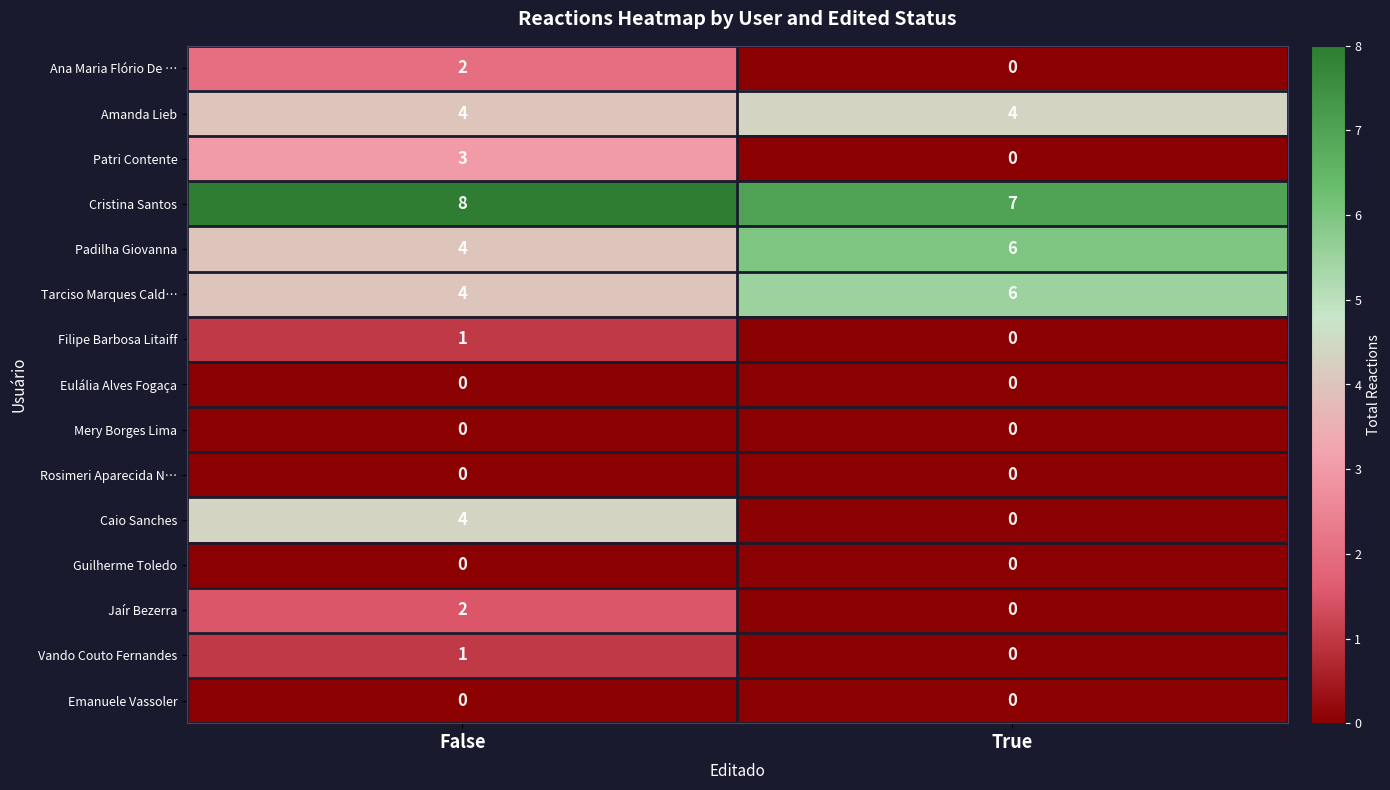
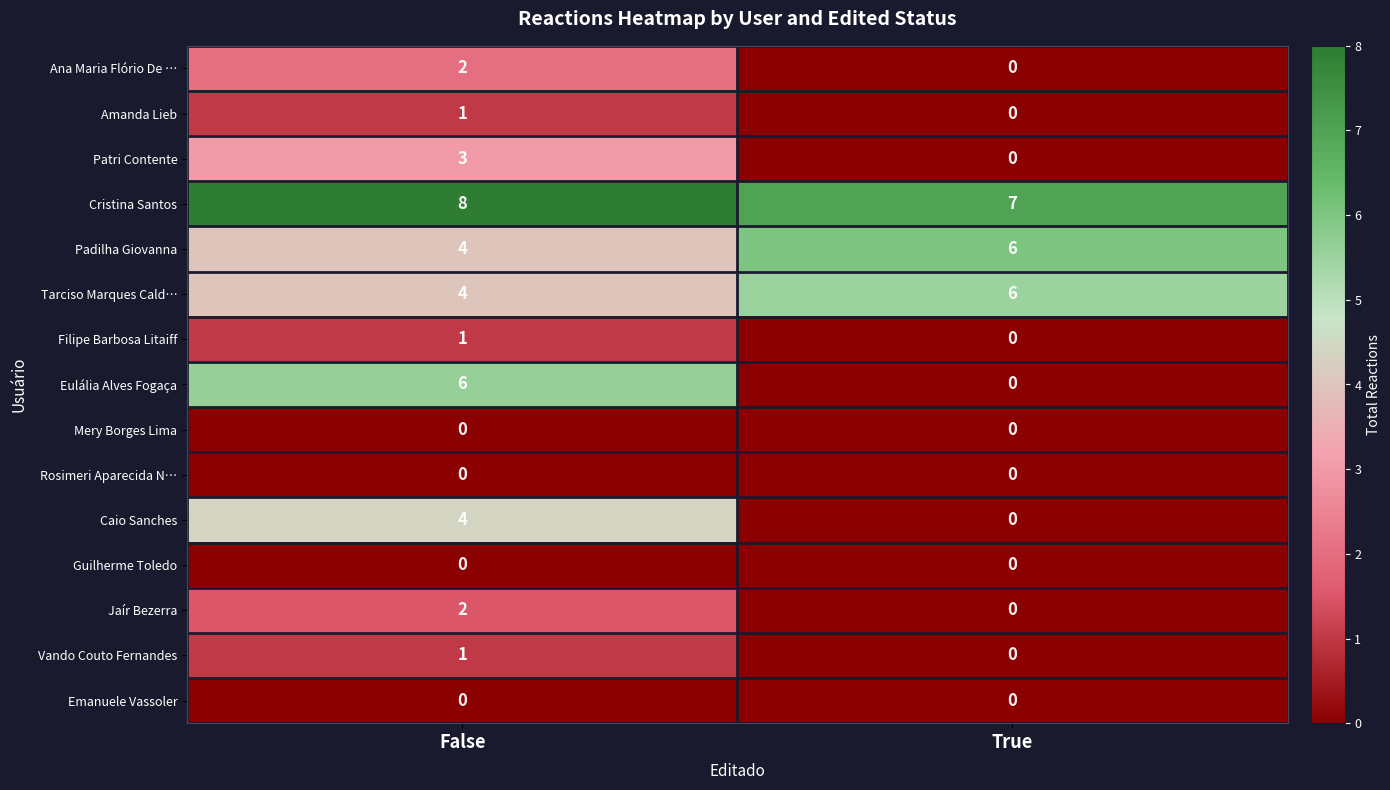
Amanda Lieb, False: 4 -> 1
Amanda Lieb, True: 4 -> 0
Eulália Alves Fogaça, False: 0 -> 6
